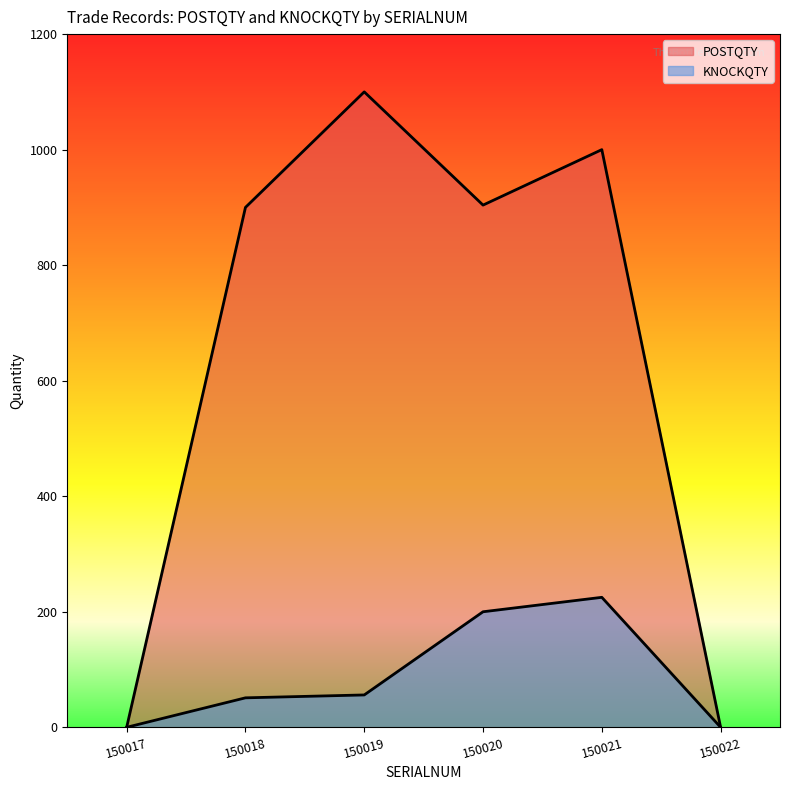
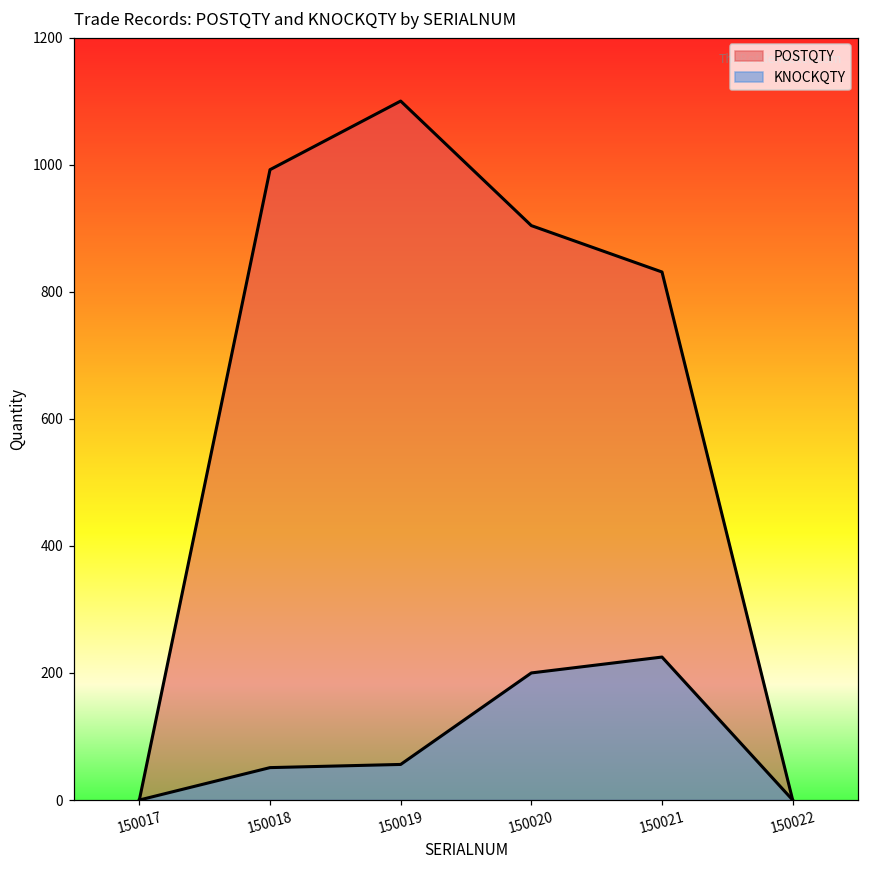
POSTQTY, 150018: 900 -> 990
POSTQTY, 150021: 1000 -> 830
